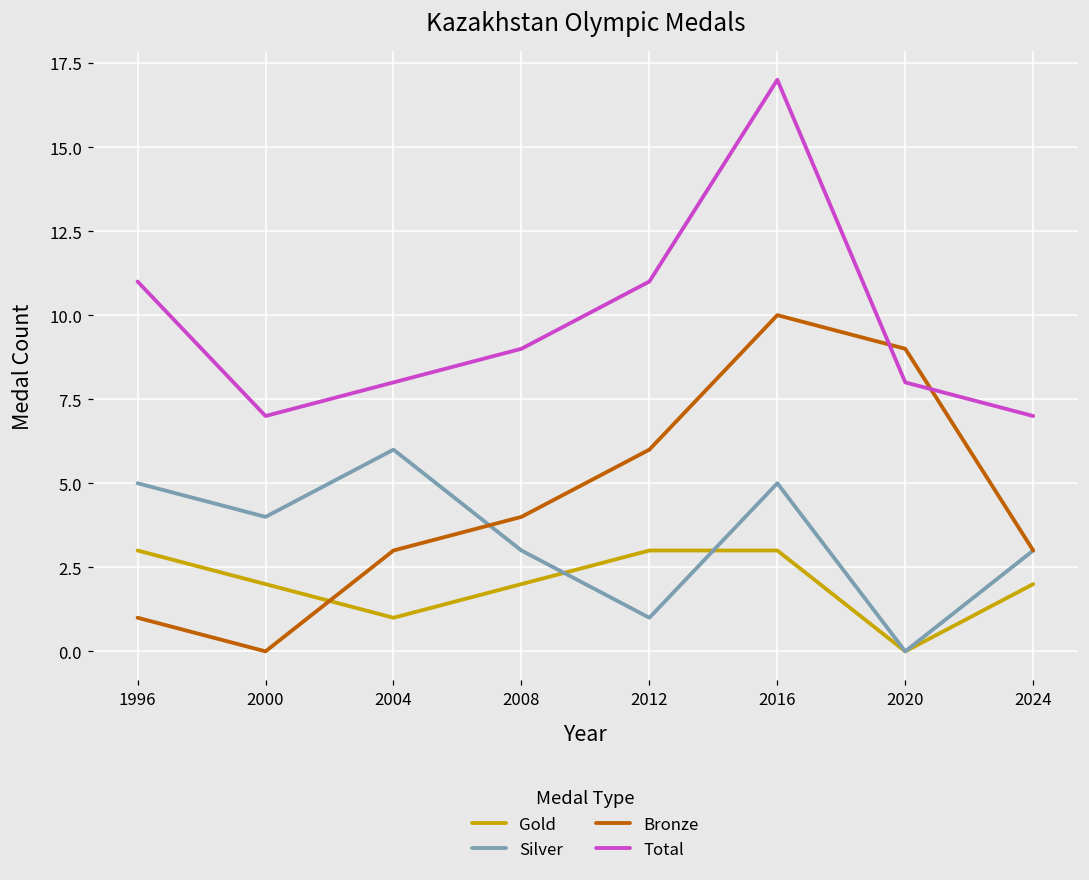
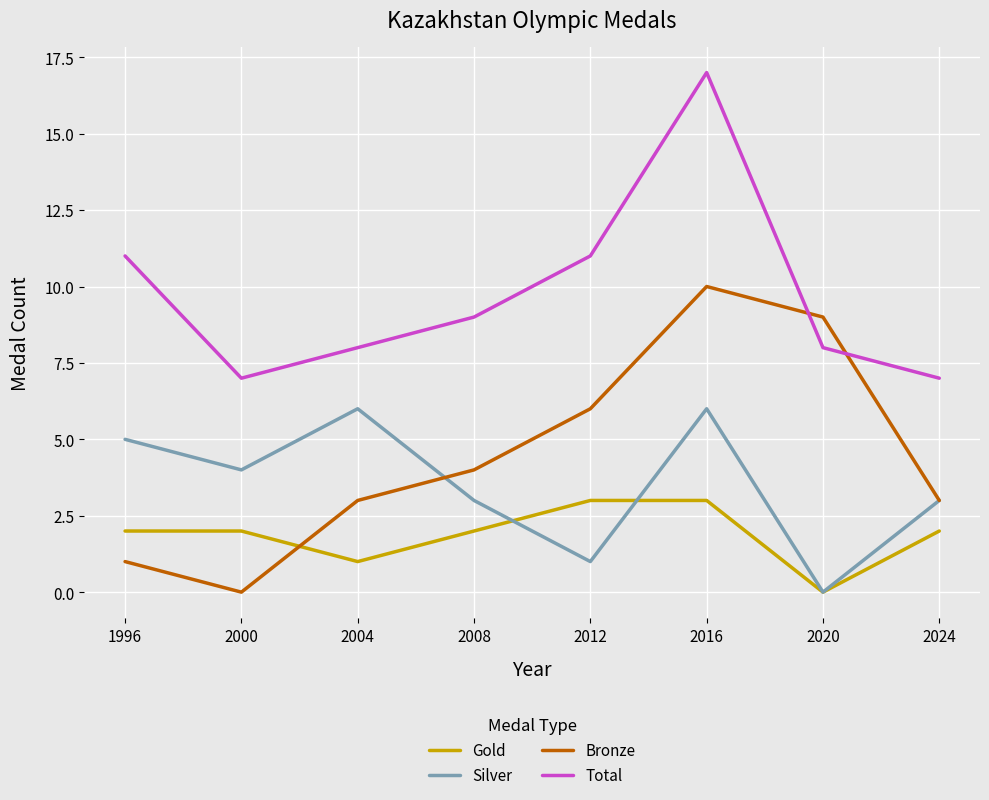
Gold, 1996: 3 -> 2
Silver, 2016: 5 -> 6
